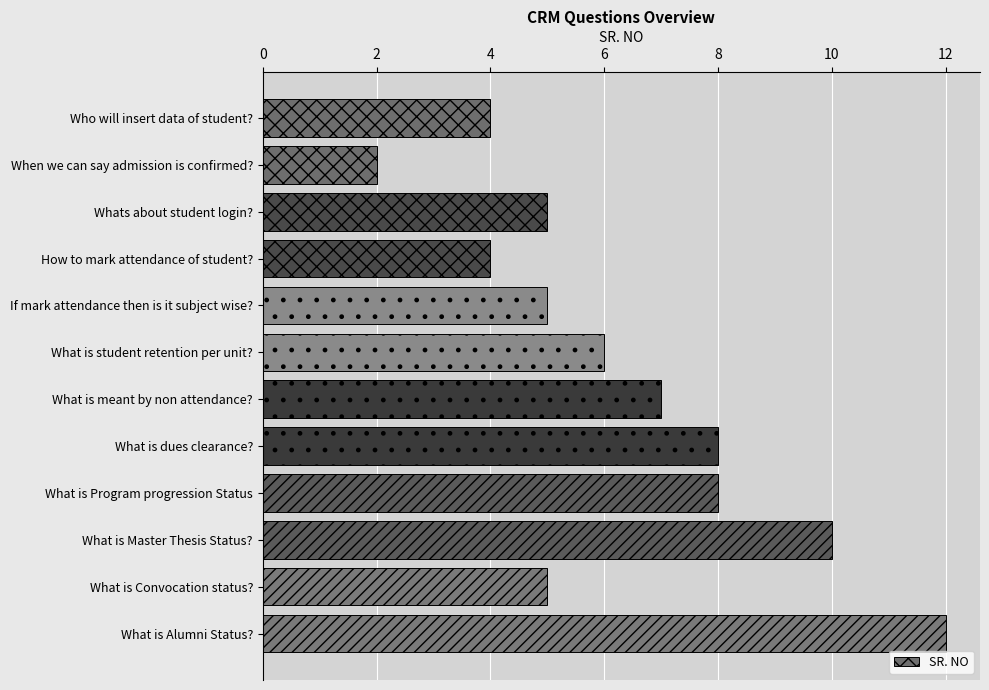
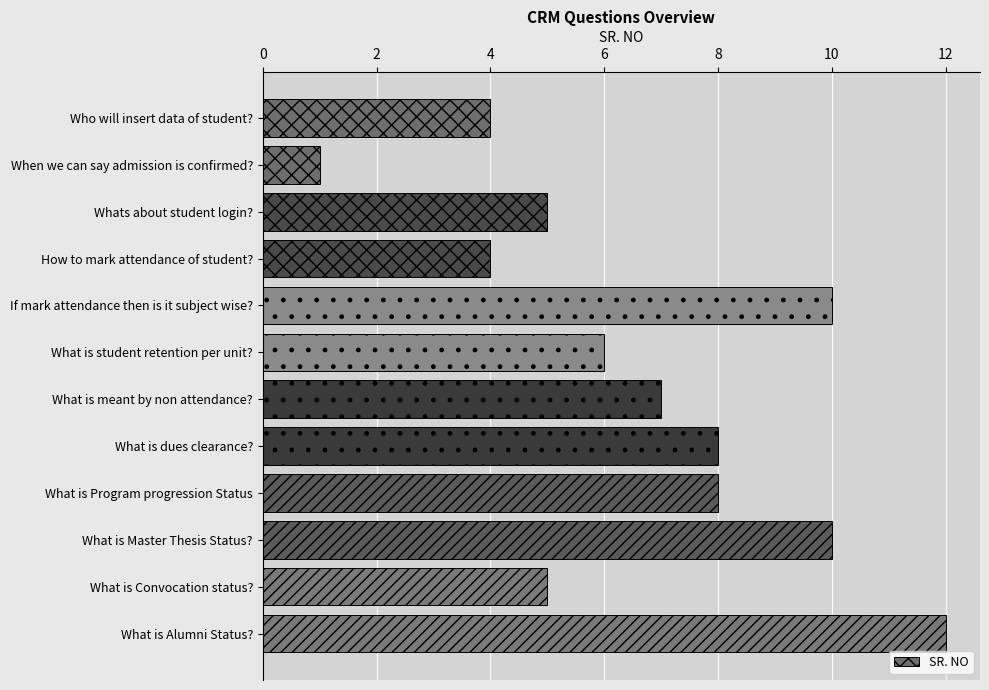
When we can say admission is confirmed?: 2 -> 1
If mark attendance then is it subject wise?: 5 -> 10
